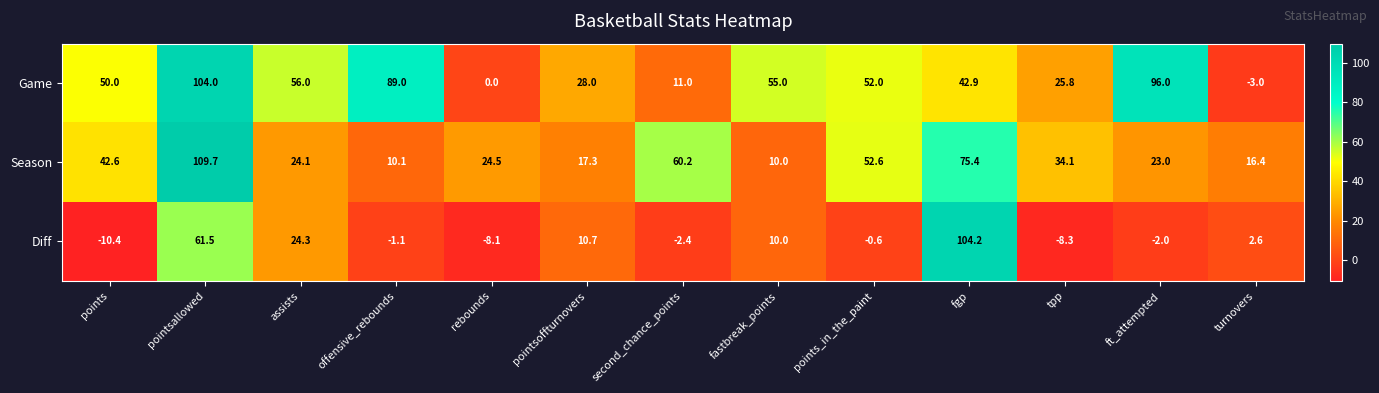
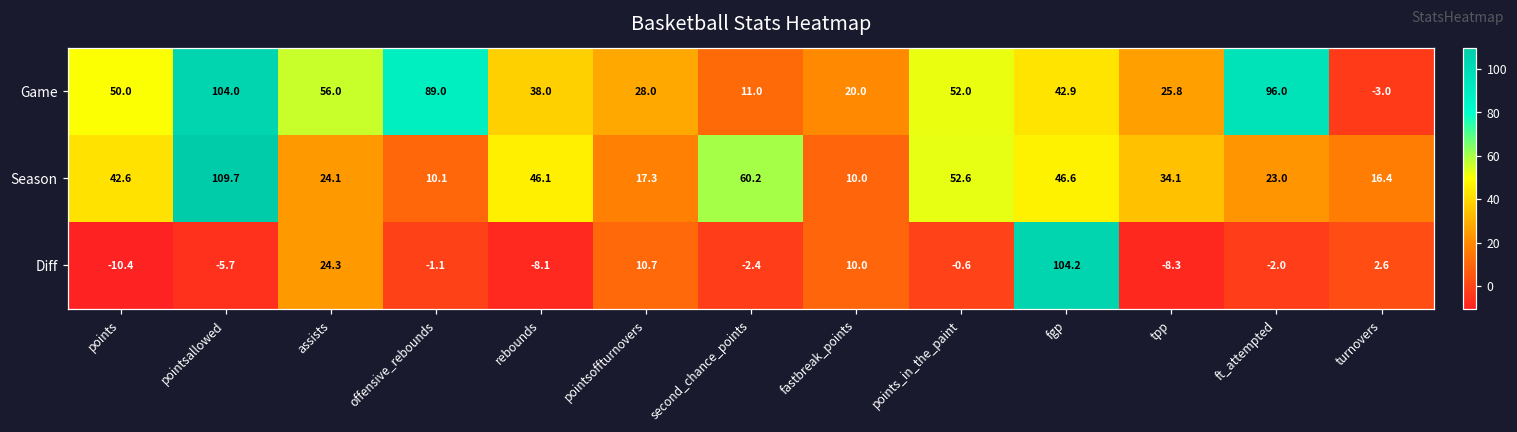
Game, rebounds: 0.0 -> 38.0
Game, fastbreak_points: 55.0 -> 20.0
Season, rebounds: 24.5 -> 46.1
Season, fgp: 75.4 -> 46.6
Diff, pointsallowed: 61.5 -> -5.7
